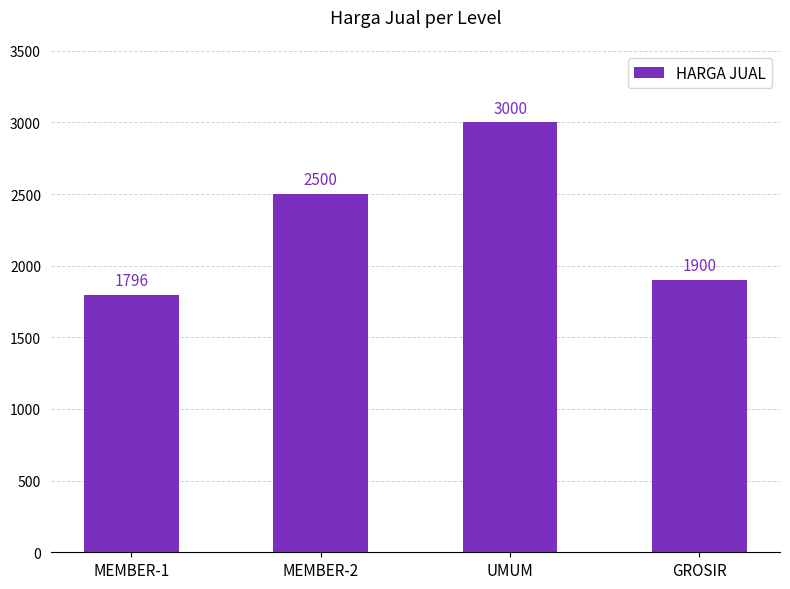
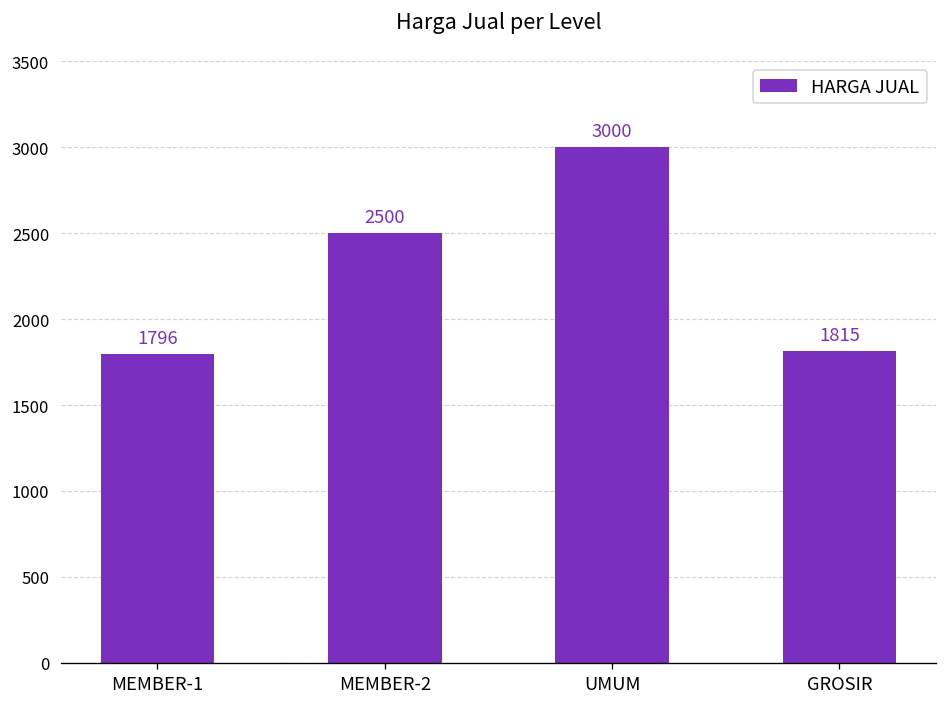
GROSIR: 1900 -> 1815
